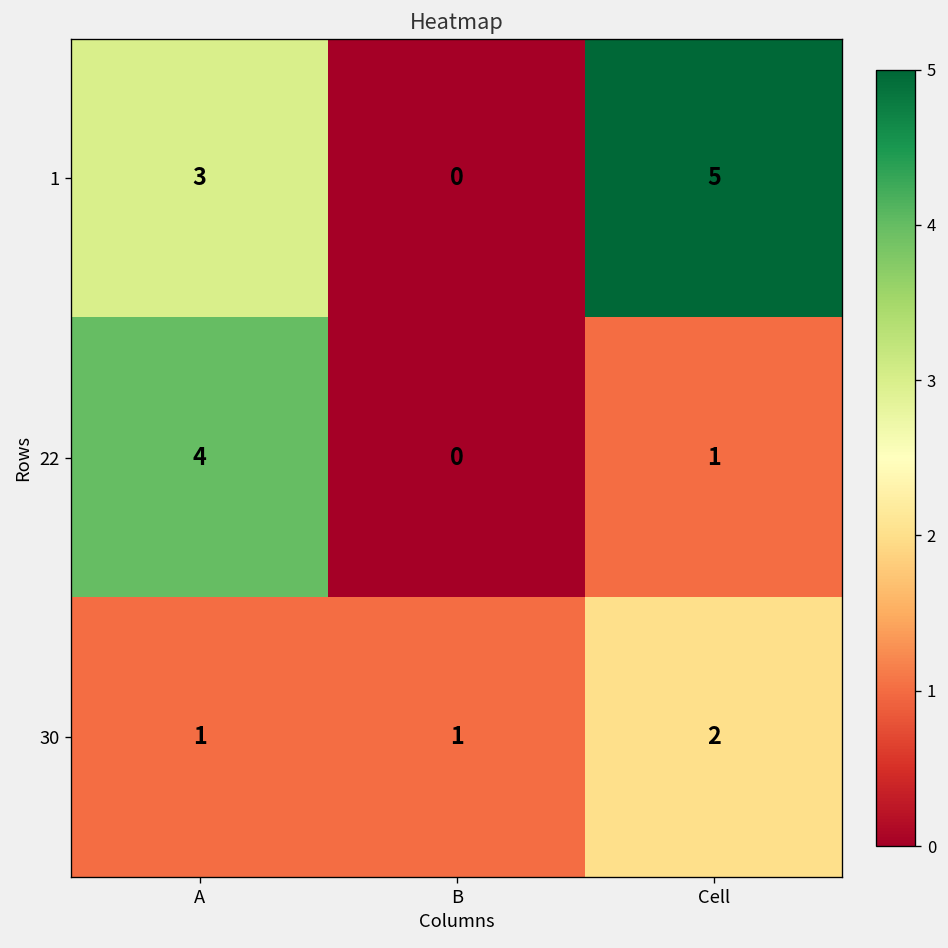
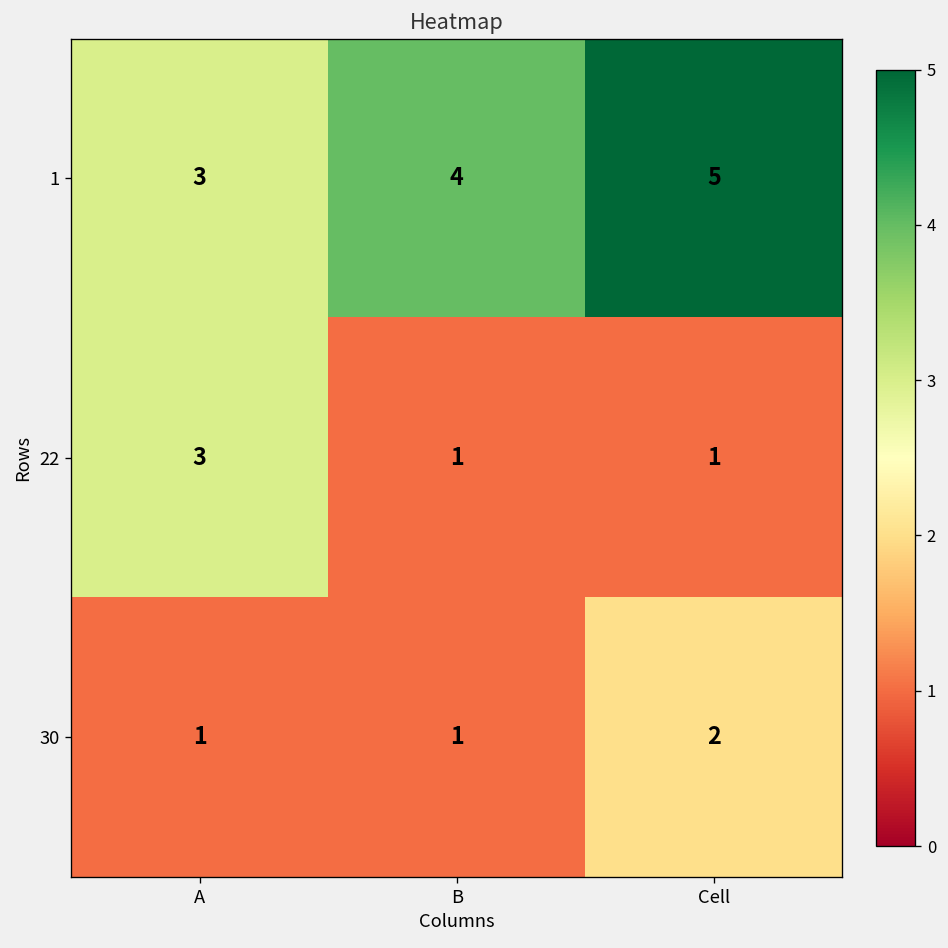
1, B: 0 -> 4
22, A: 4 -> 3
22, B: 0 -> 1
